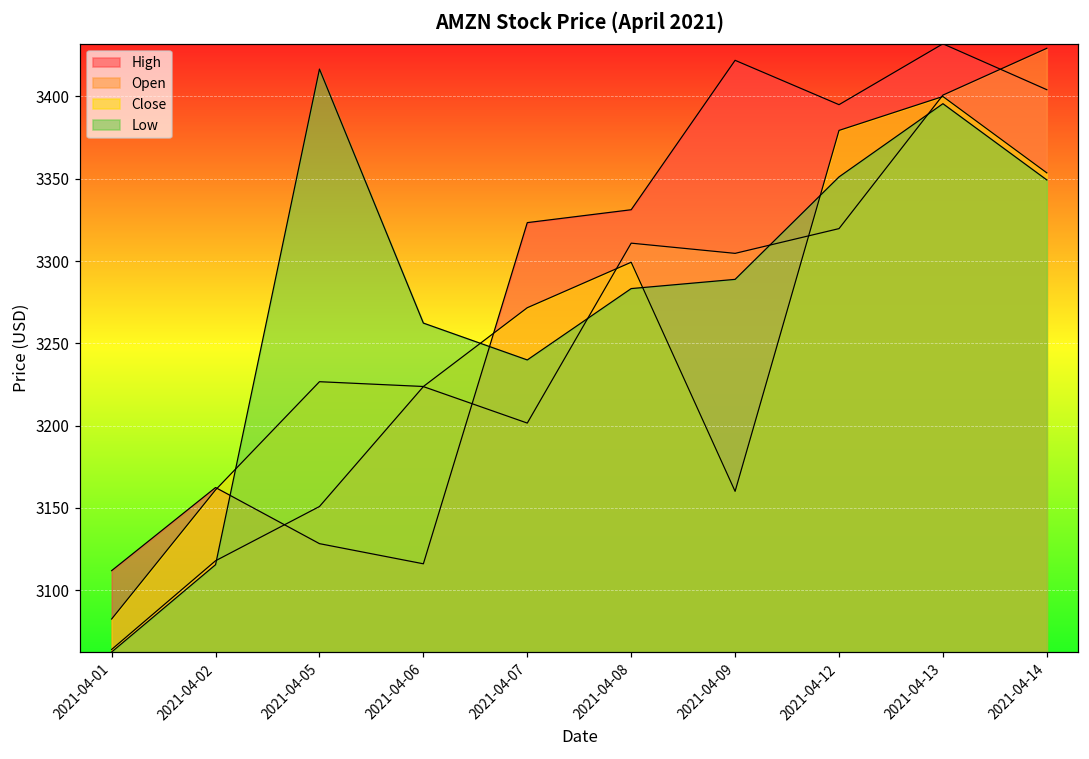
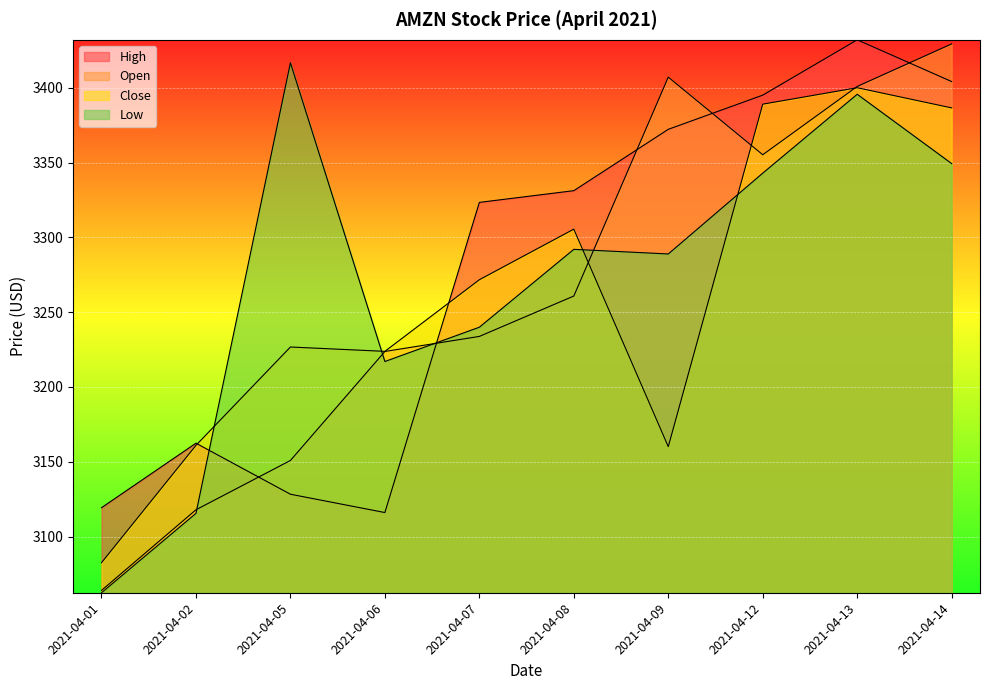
High, 2021-04-01: 3112 -> 3119
Low, 2021-04-06: 3262 -> 3217
Open, 2021-04-07: 3202 -> 3234
Open, 2021-04-08: 3311 -> 3261
Close, 2021-04-08: 3299 -> 3305
Low, 2021-04-08: 3283 -> 3292
High, 2021-04-09: 3422 -> 3372
Open, 2021-04-09: 3305 -> 3407
Open, 2021-04-12: 3320 -> 3355
Close, 2021-04-12: 3379 -> 3389
Low, 2021-04-12: 3351 -> 3343
Close, 2021-04-14: 3354 -> 3387
